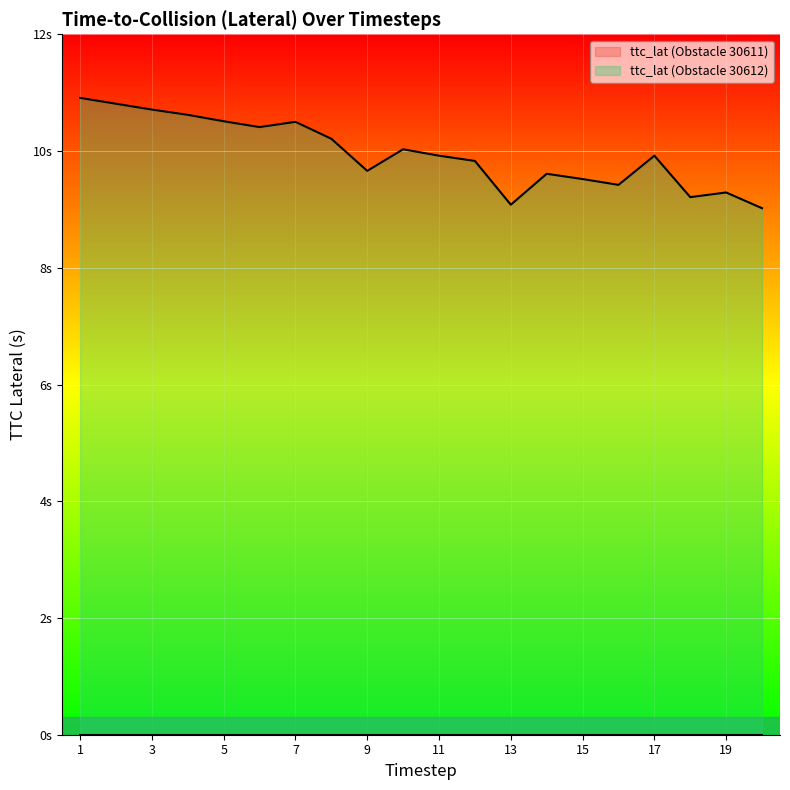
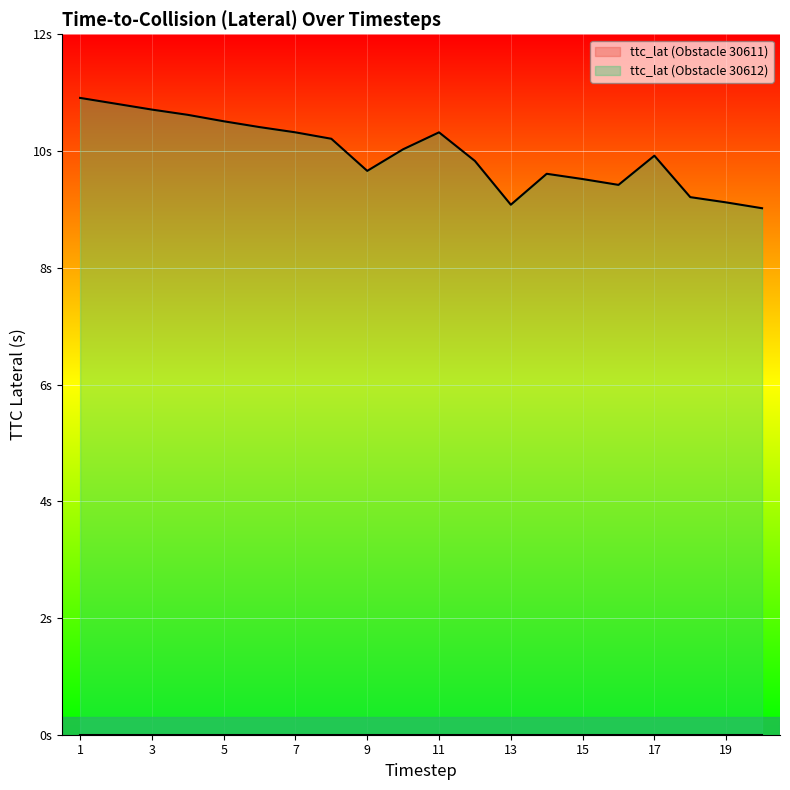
ttc_lat (Obstacle 30612), 7: 10.5s -> 10.3s
ttc_lat (Obstacle 30612), 11: 9.9s -> 10.3s
ttc_lat (Obstacle 30612), 19: 9.3s -> 9.1s
